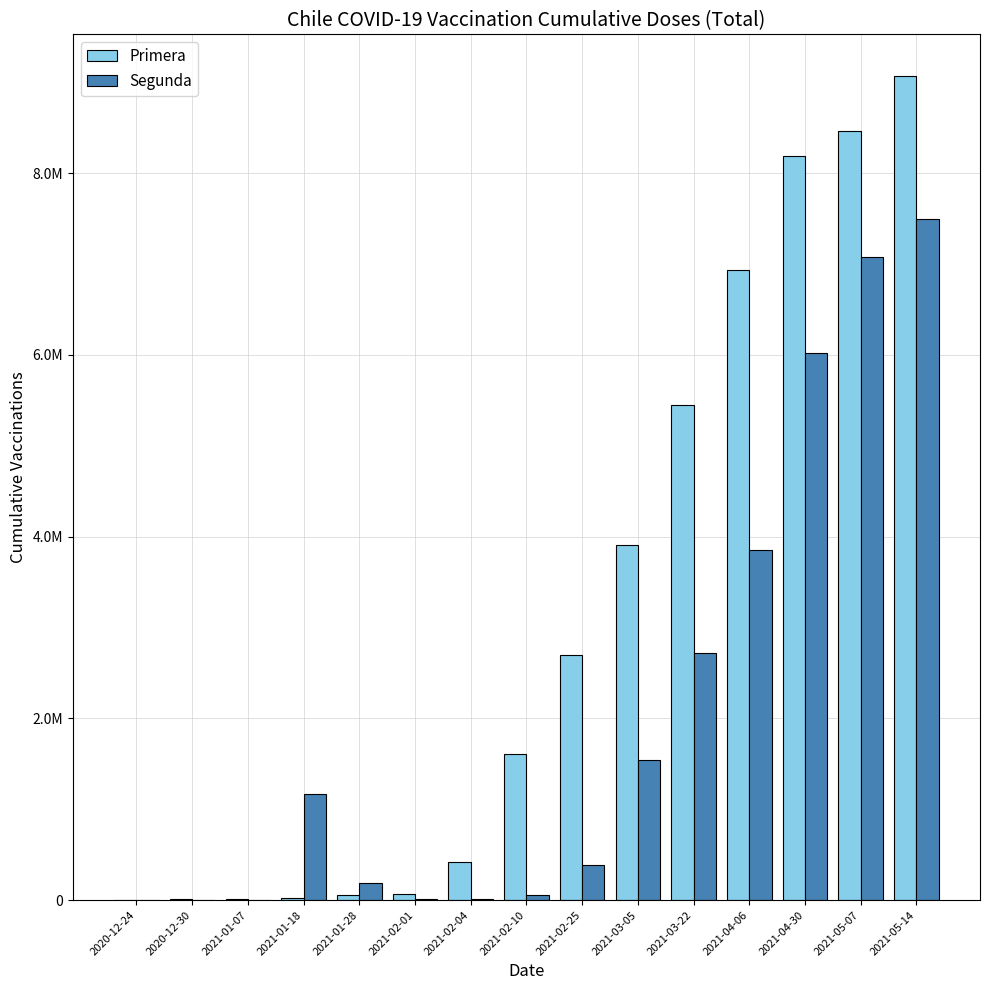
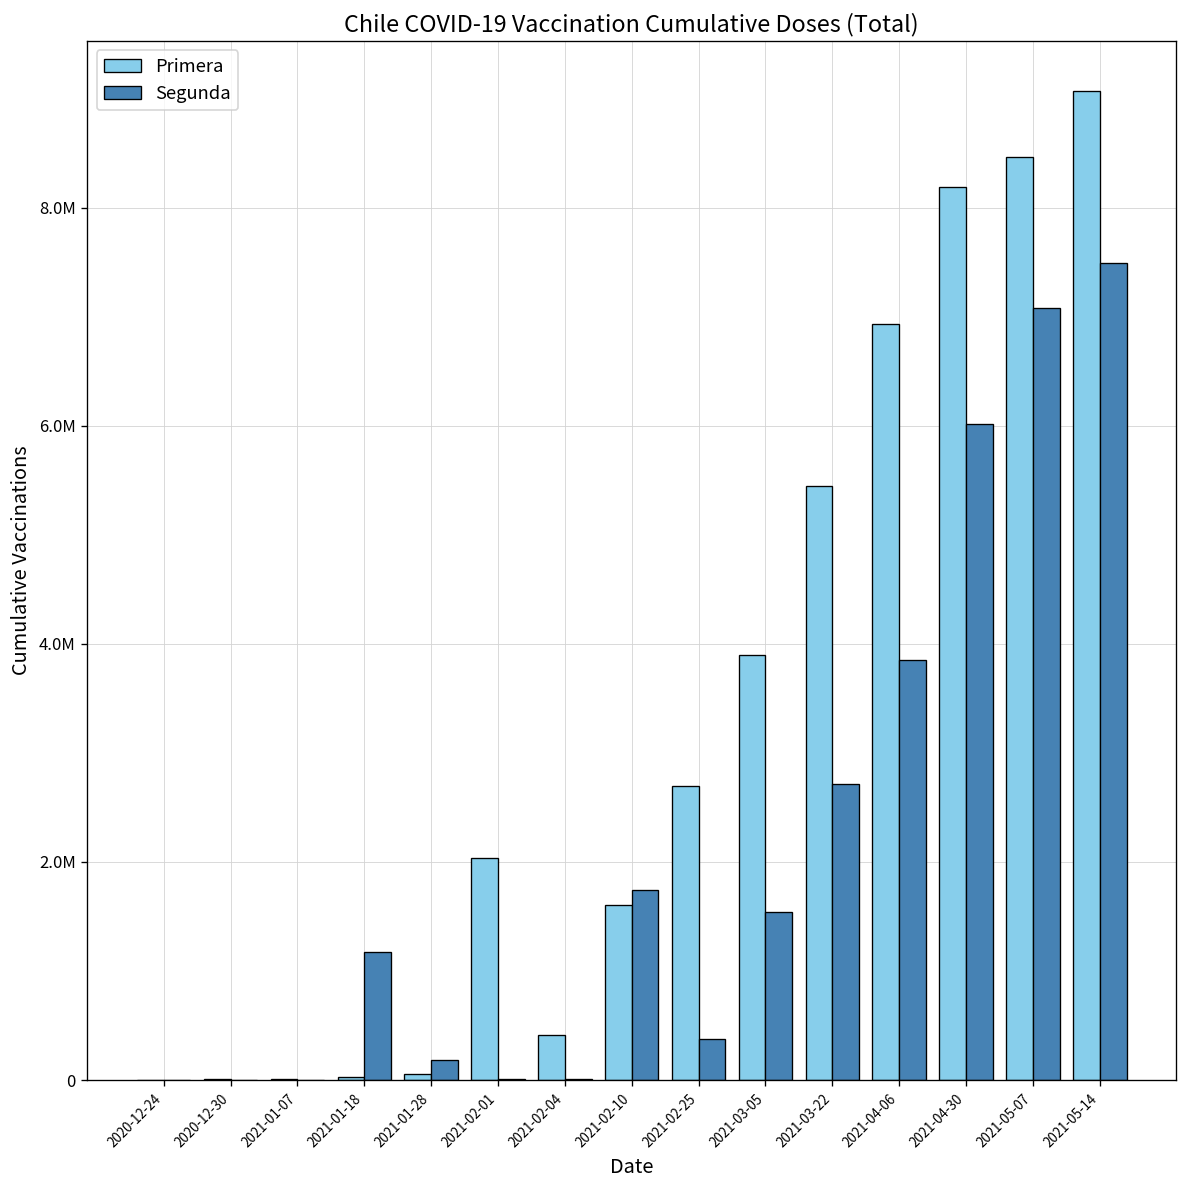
Primera, 2021-02-01: 100000 -> 2000000
Segunda, 2021-02-10: 100000 -> 1700000
